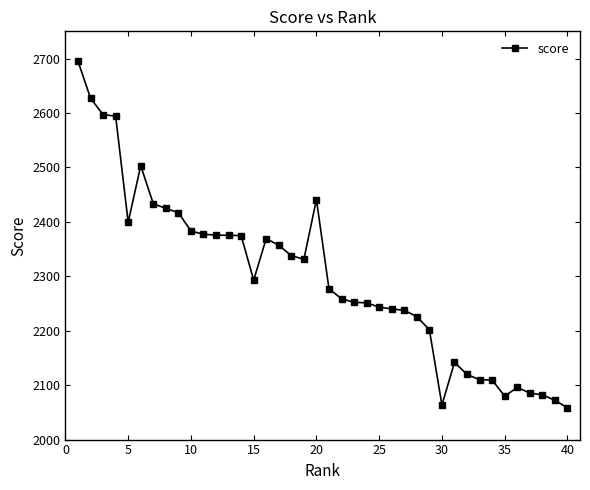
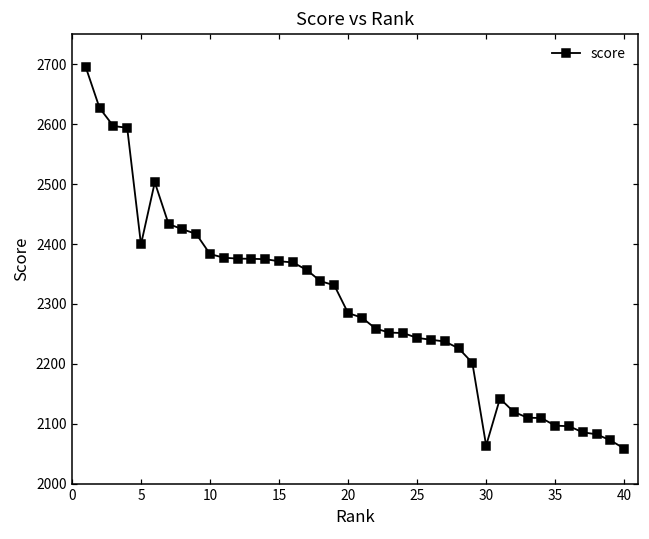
15: 2290 -> 2370
20: 2440 -> 2280
35: 2080 -> 2100
